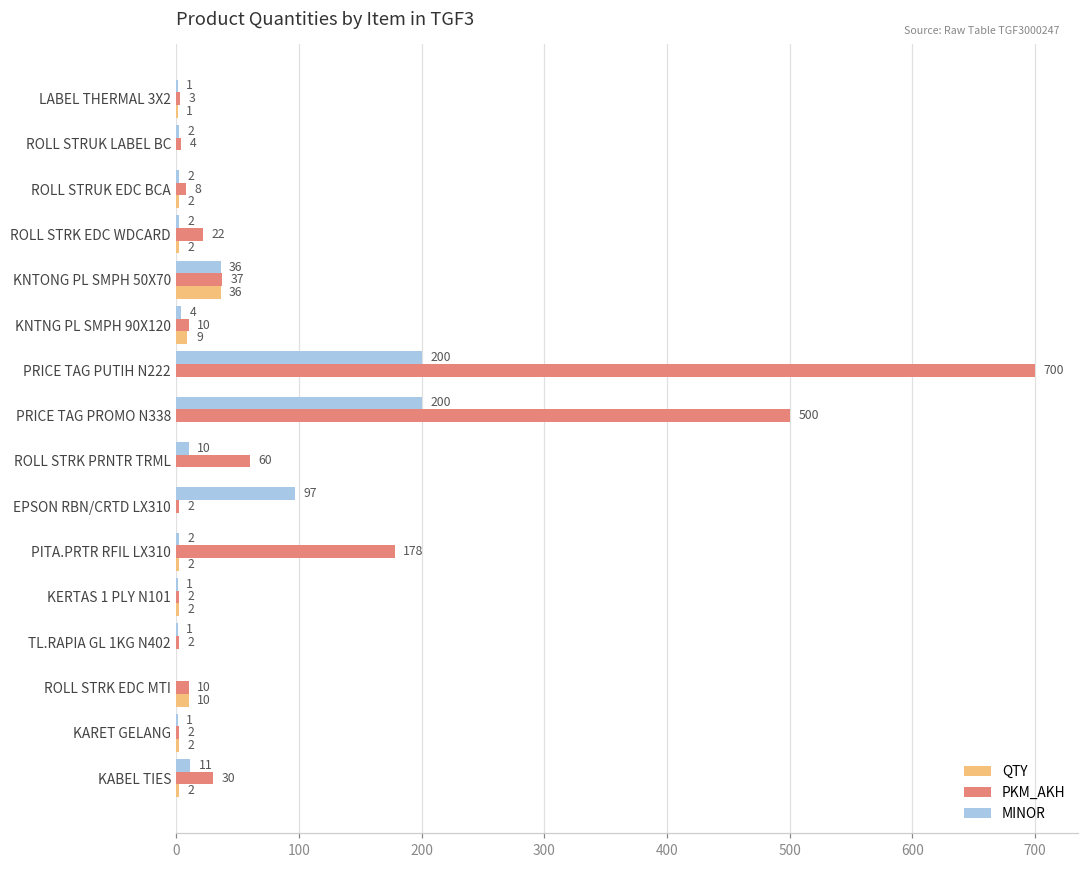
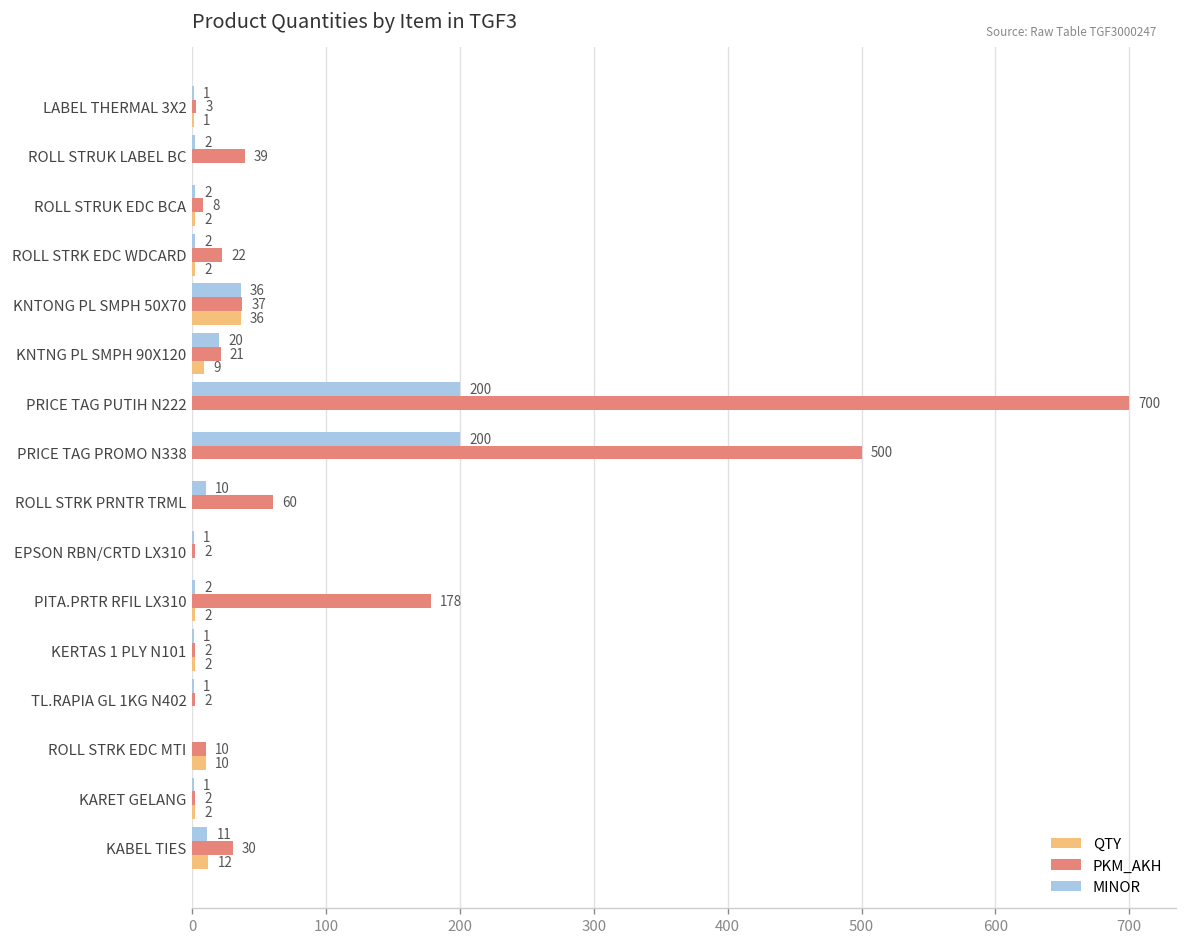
PKM_AKH, ROLL STRUK LABEL BC: 4 -> 39
MINOR, KNTNG PL SMPH 90X120: 4 -> 20
PKM_AKH, KNTNG PL SMPH 90X120: 10 -> 21
MINOR, EPSON RBN/CRTD LX310: 97 -> 1
QTY, KABEL TIES: 2 -> 12
